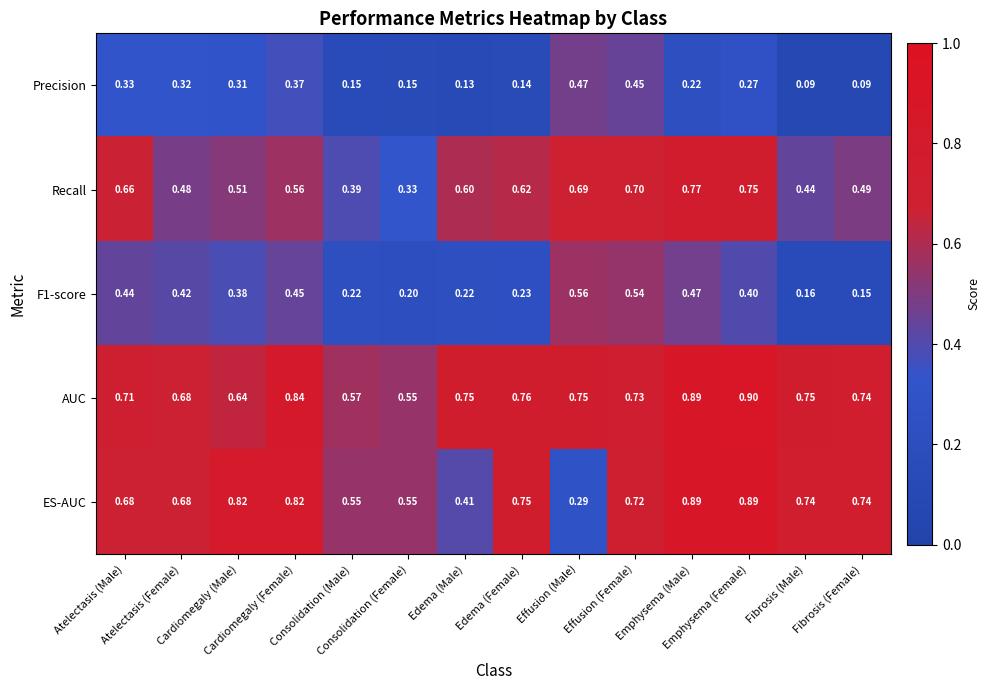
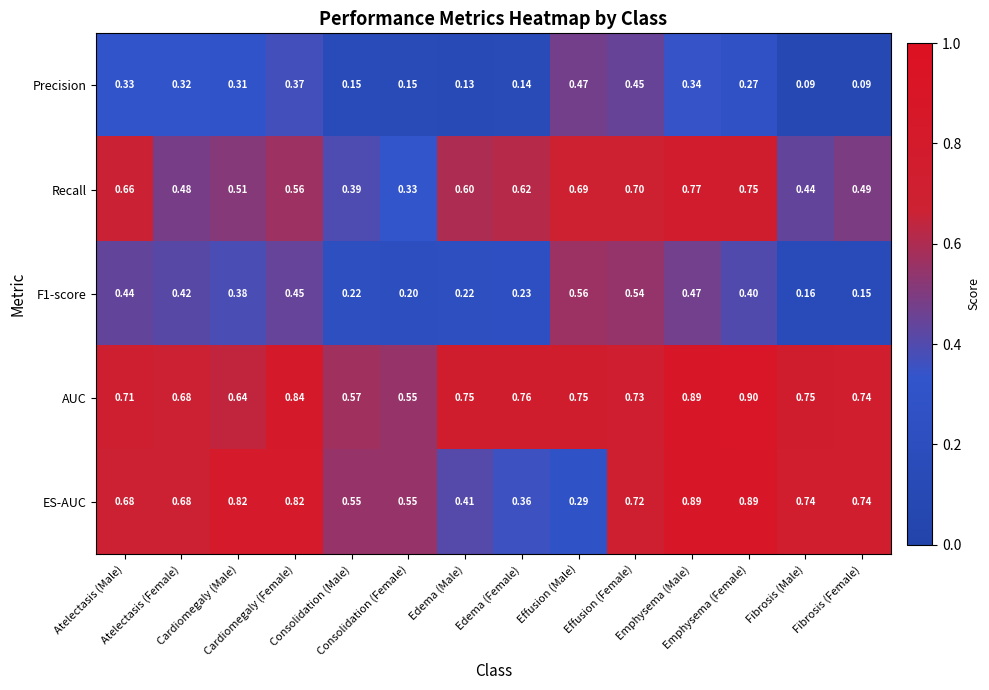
Precision, Emphysema (Male): 0.22 -> 0.34
ES-AUC, Edema (Female): 0.75 -> 0.36
